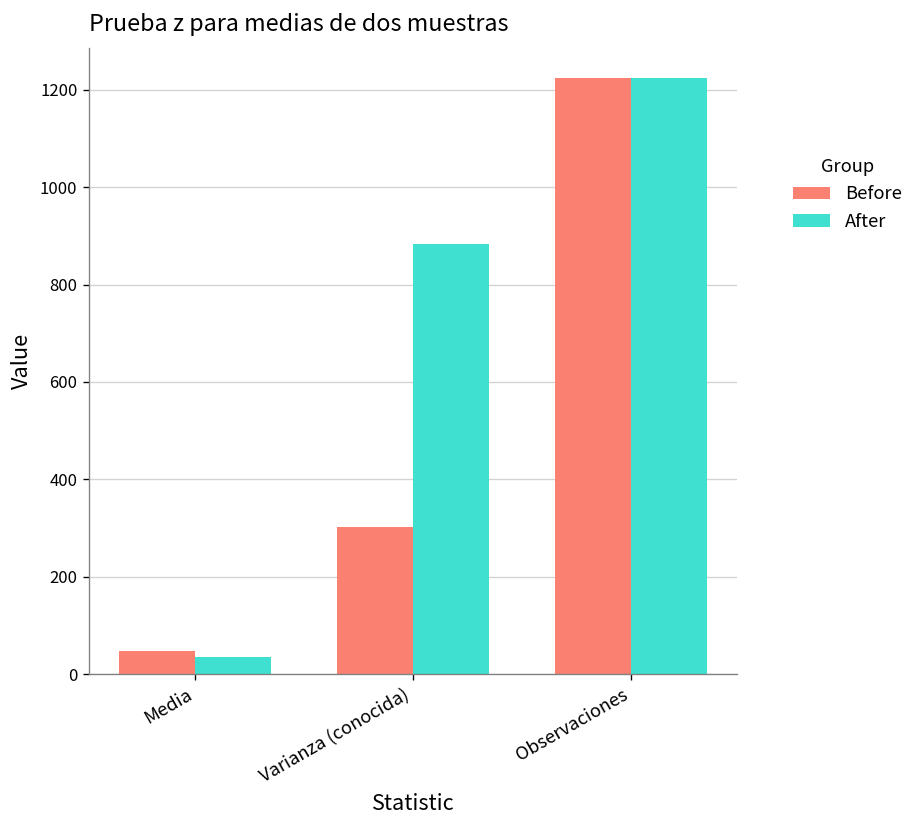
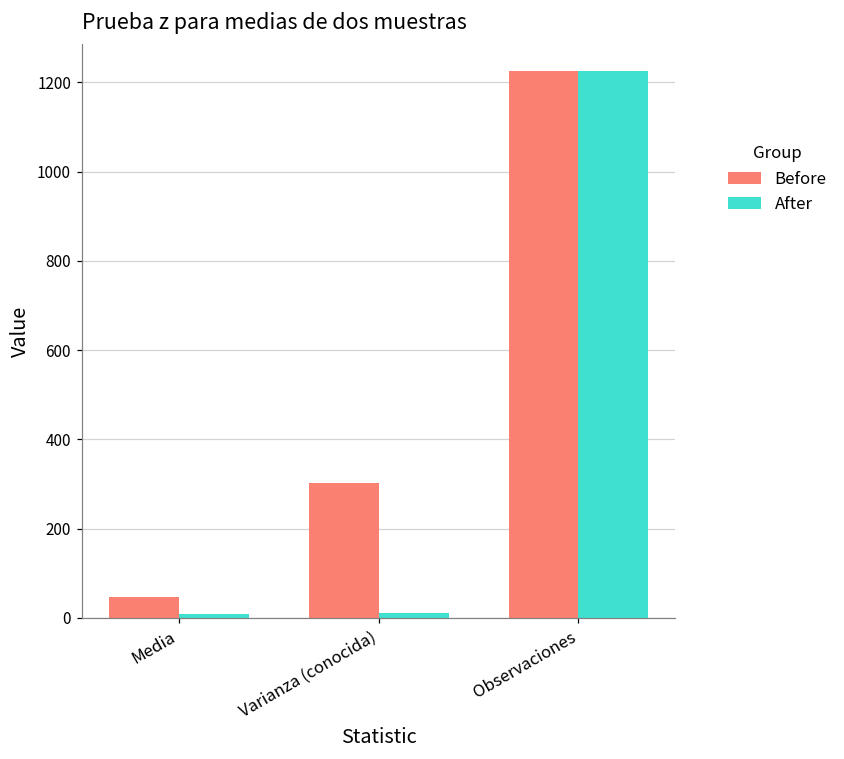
After, Media: 40 -> 10
After, Varianza (conocida): 880 -> 10
